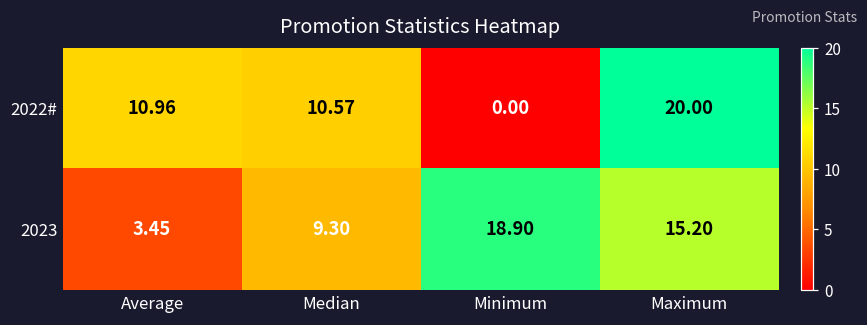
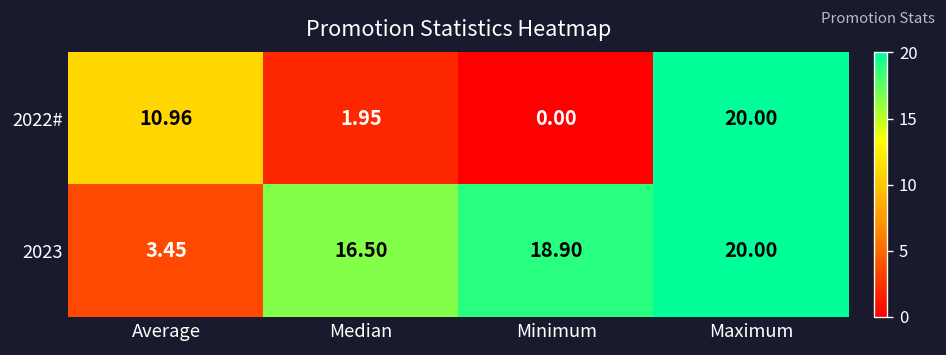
2022#, Median: 10.57 -> 1.95
2023, Median: 9.30 -> 16.50
2023, Maximum: 15.20 -> 20.00
